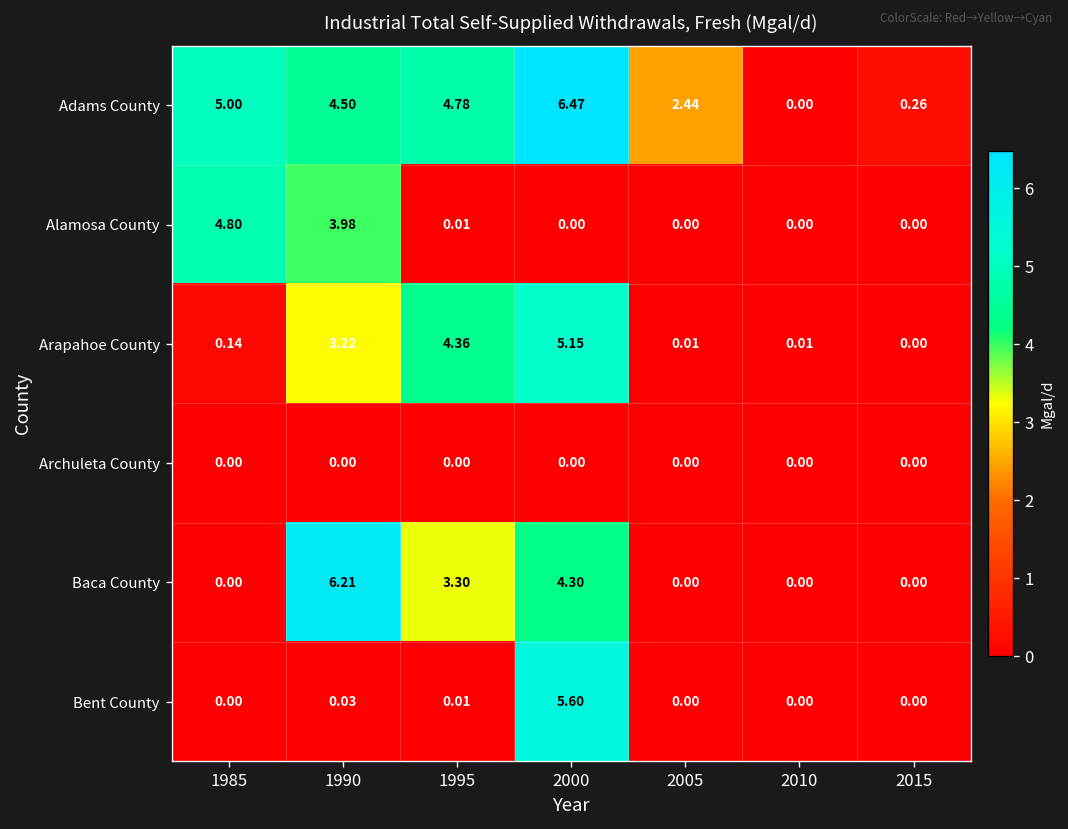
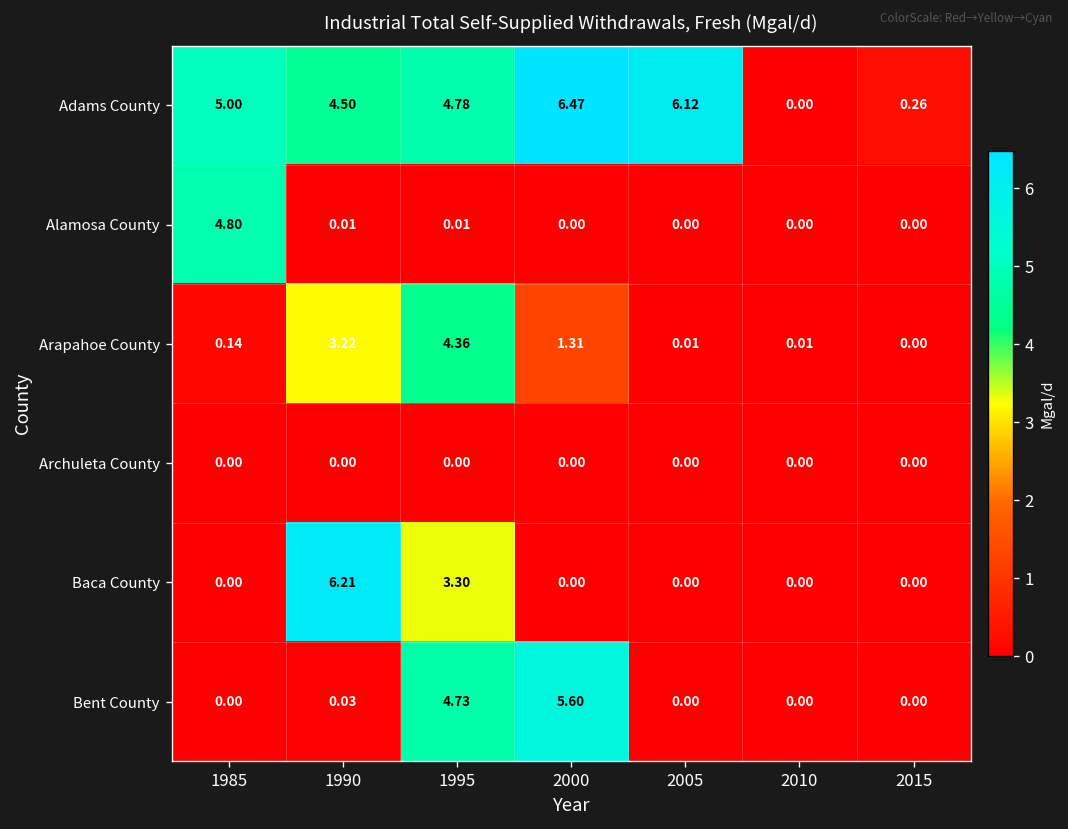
Adams County, 2005: 2.44 -> 6.12
Alamosa County, 1990: 3.98 -> 0.01
Arapahoe County, 2000: 5.15 -> 1.31
Baca County, 2000: 4.30 -> 0.00
Bent County, 1995: 0.01 -> 4.73
